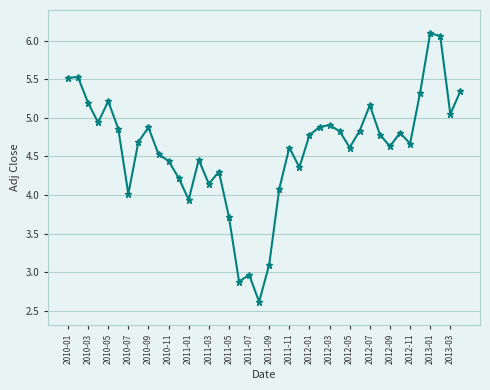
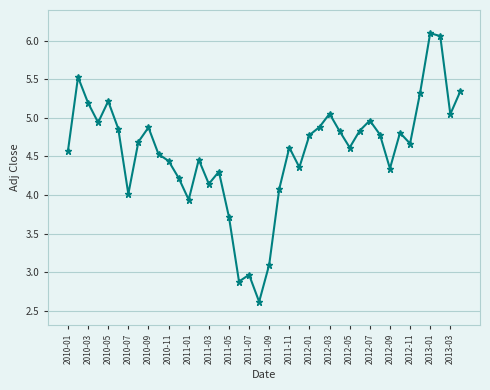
2010-01: 5.5 -> 4.6
2012-03: 4.9 -> 5.1
2012-07: 5.2 -> 5.0
2012-09: 4.6 -> 4.3
